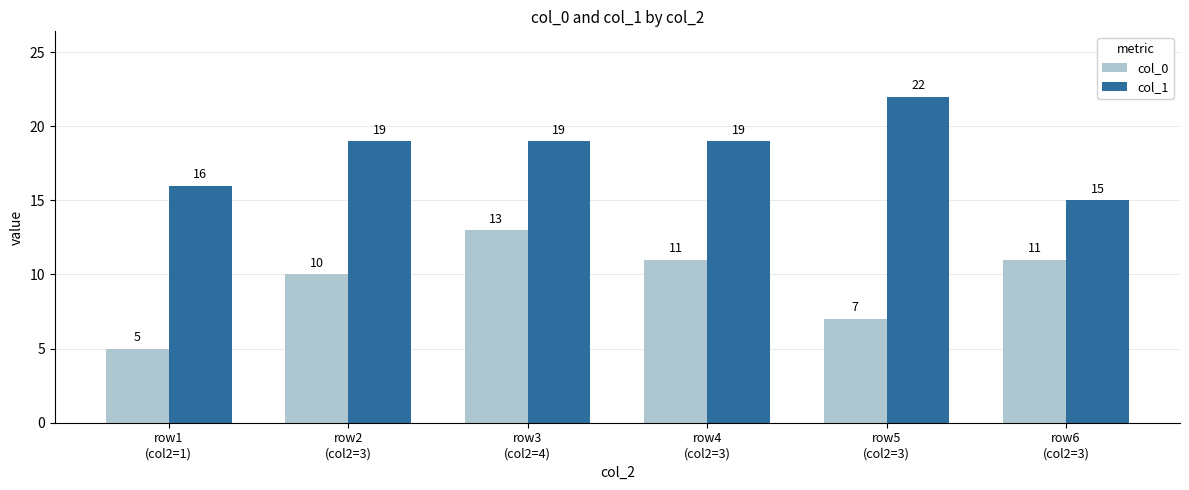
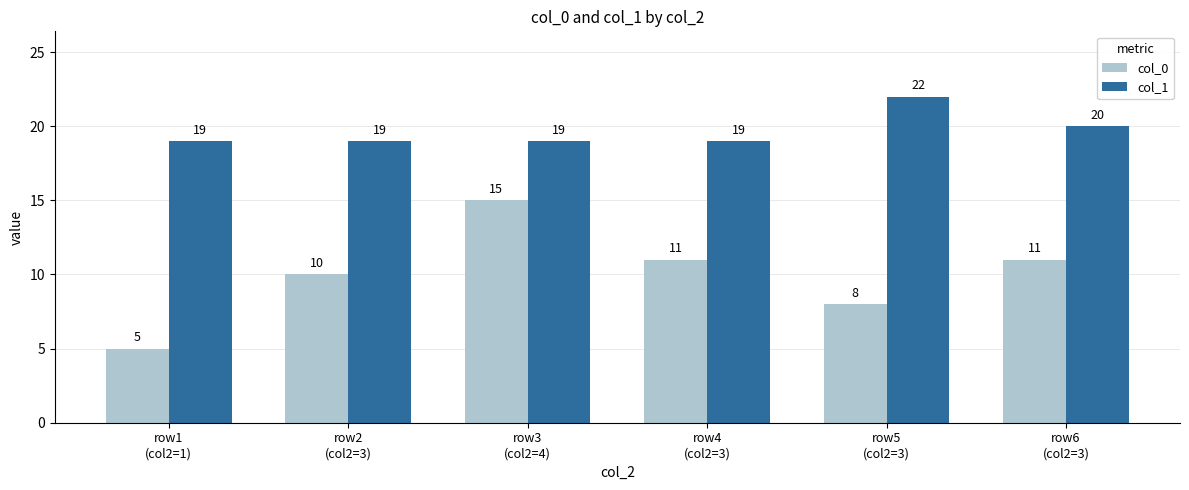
col_1, row1 (col2=1): 16 -> 19
col_0, row3 (col2=4): 13 -> 15
col_0, row5 (col2=3): 7 -> 8
col_1, row6 (col2=3): 15 -> 20
